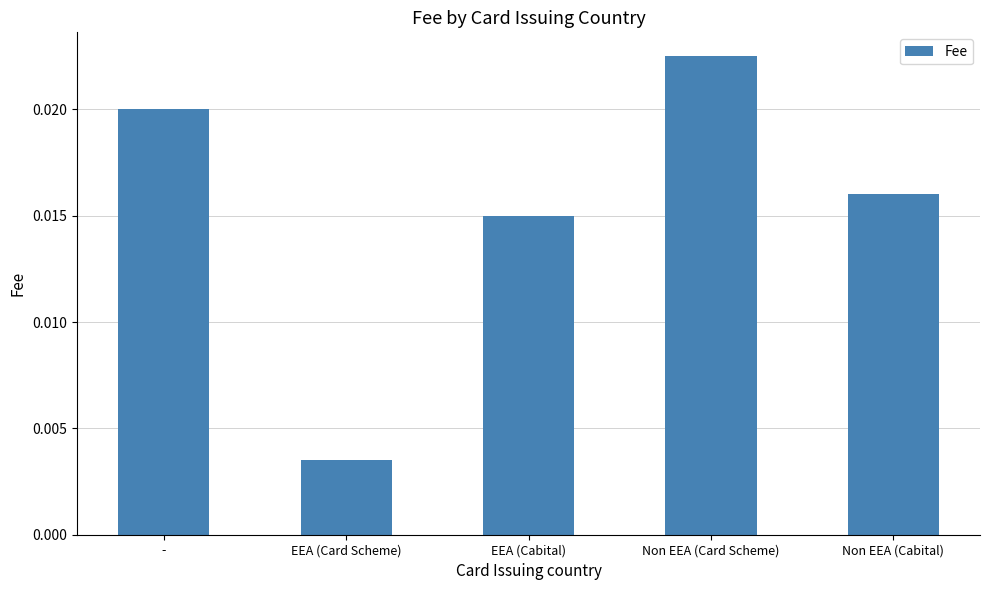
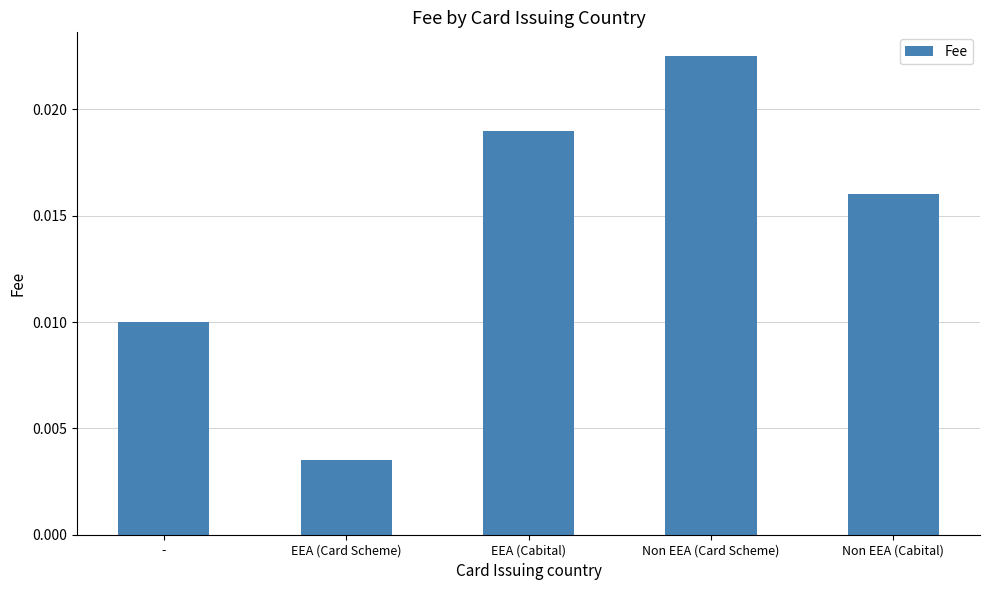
-: 0.02 -> 0.01
EEA (Cabital): 0.015 -> 0.019
